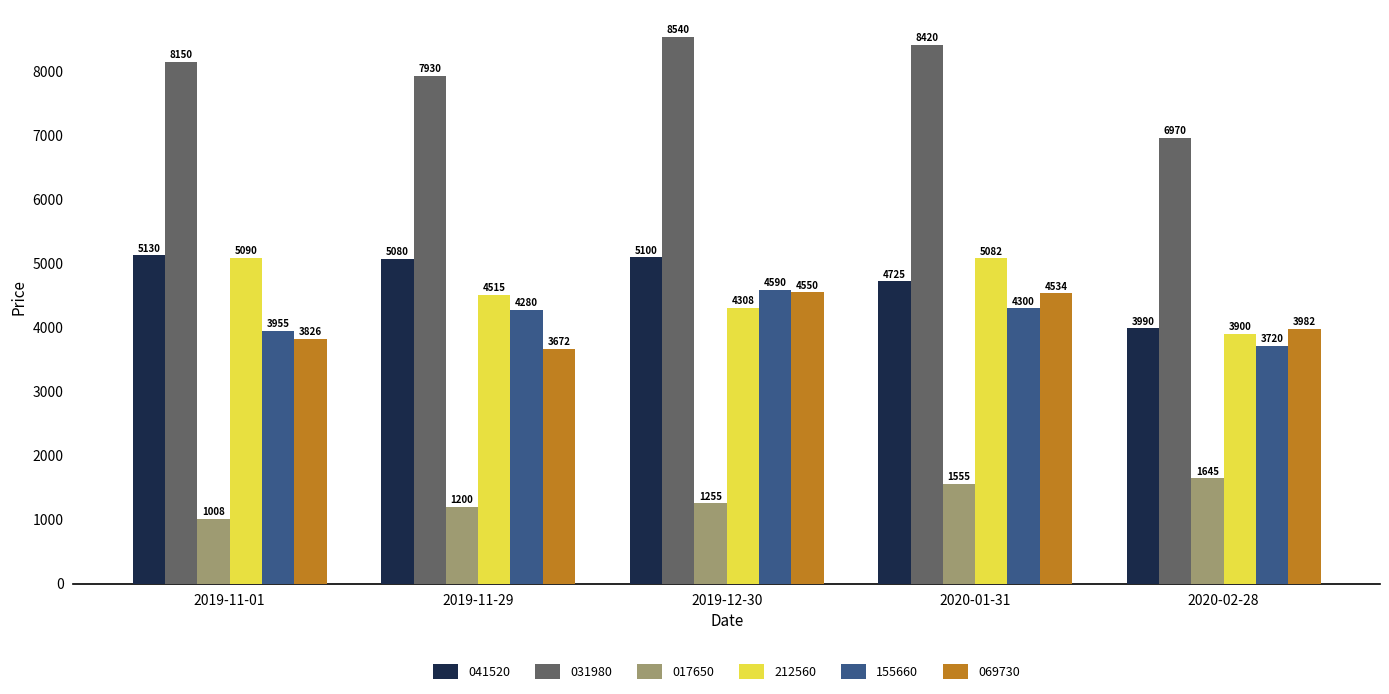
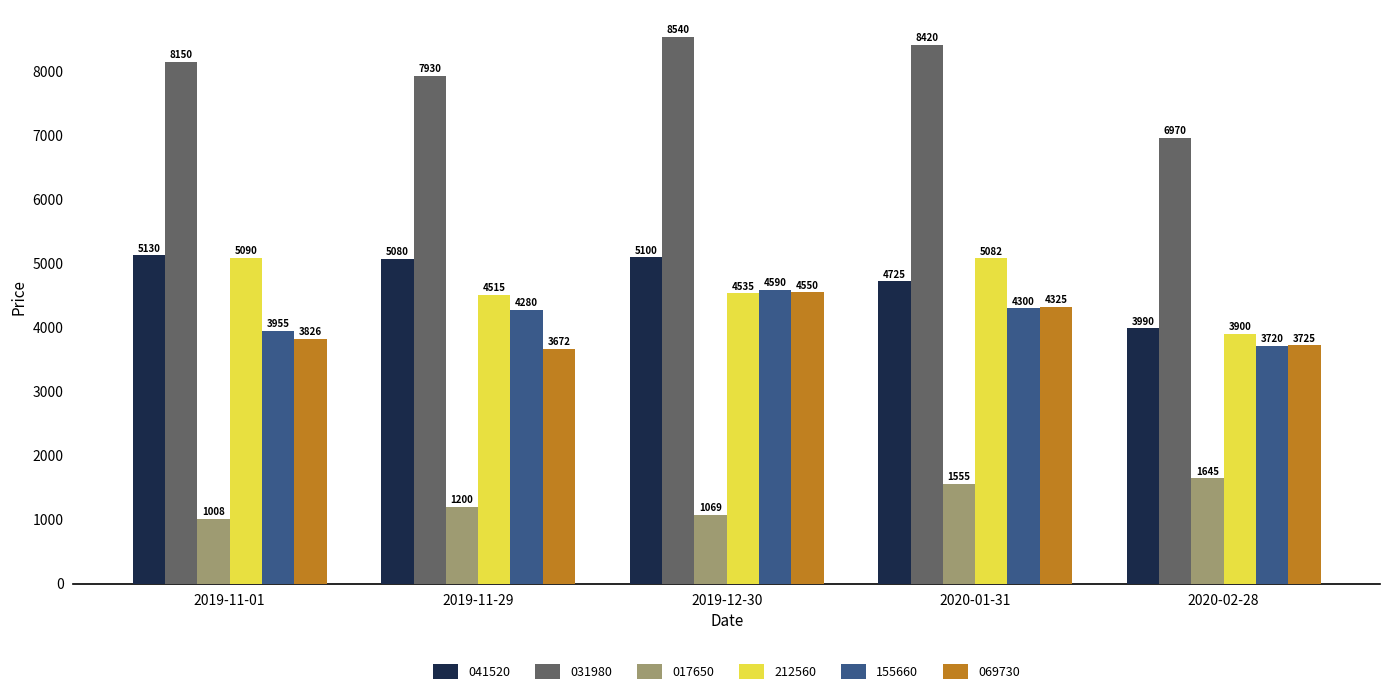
017650, 2019-12-30: 1255 -> 1069
212560, 2019-12-30: 4308 -> 4535
069730, 2020-01-31: 4534 -> 4325
069730, 2020-02-28: 3982 -> 3725
